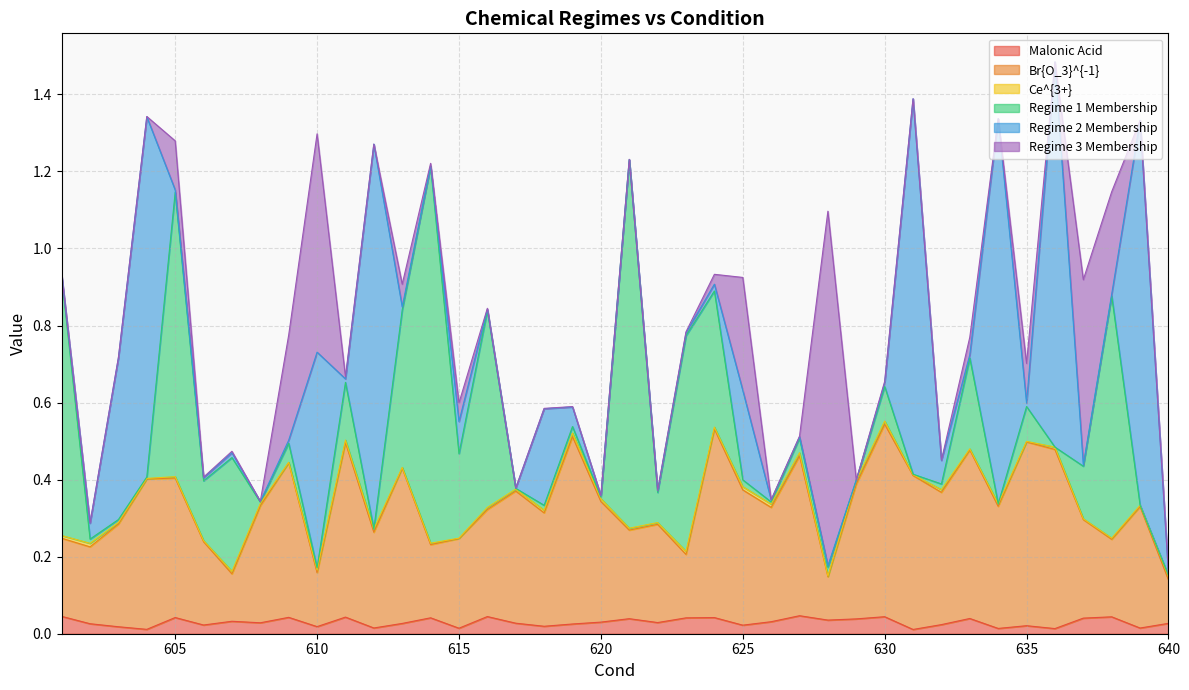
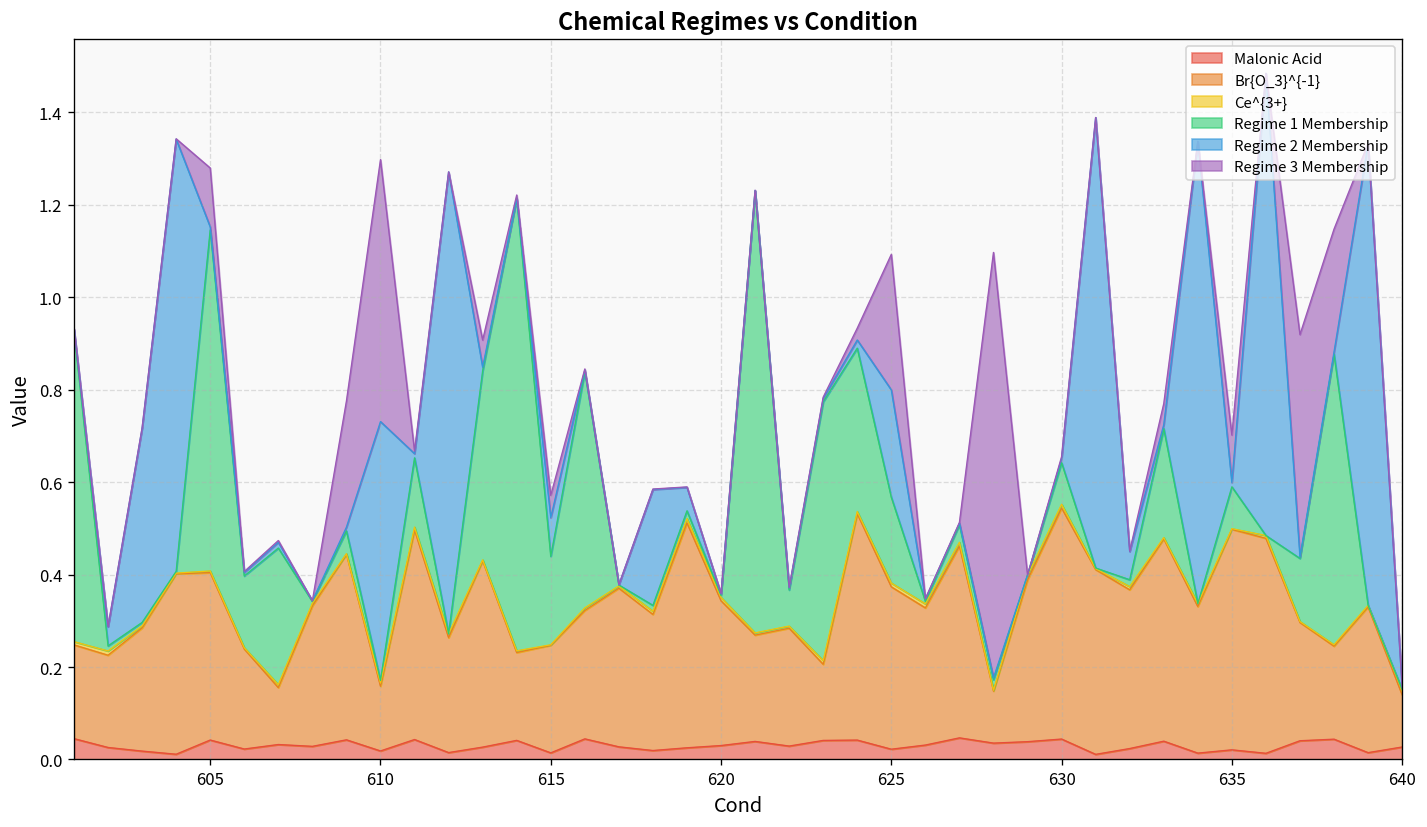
Regime 1 Membership, 615: 0.22 -> 0.19
Regime 1 Membership, 625: 0.02 -> 0.19
